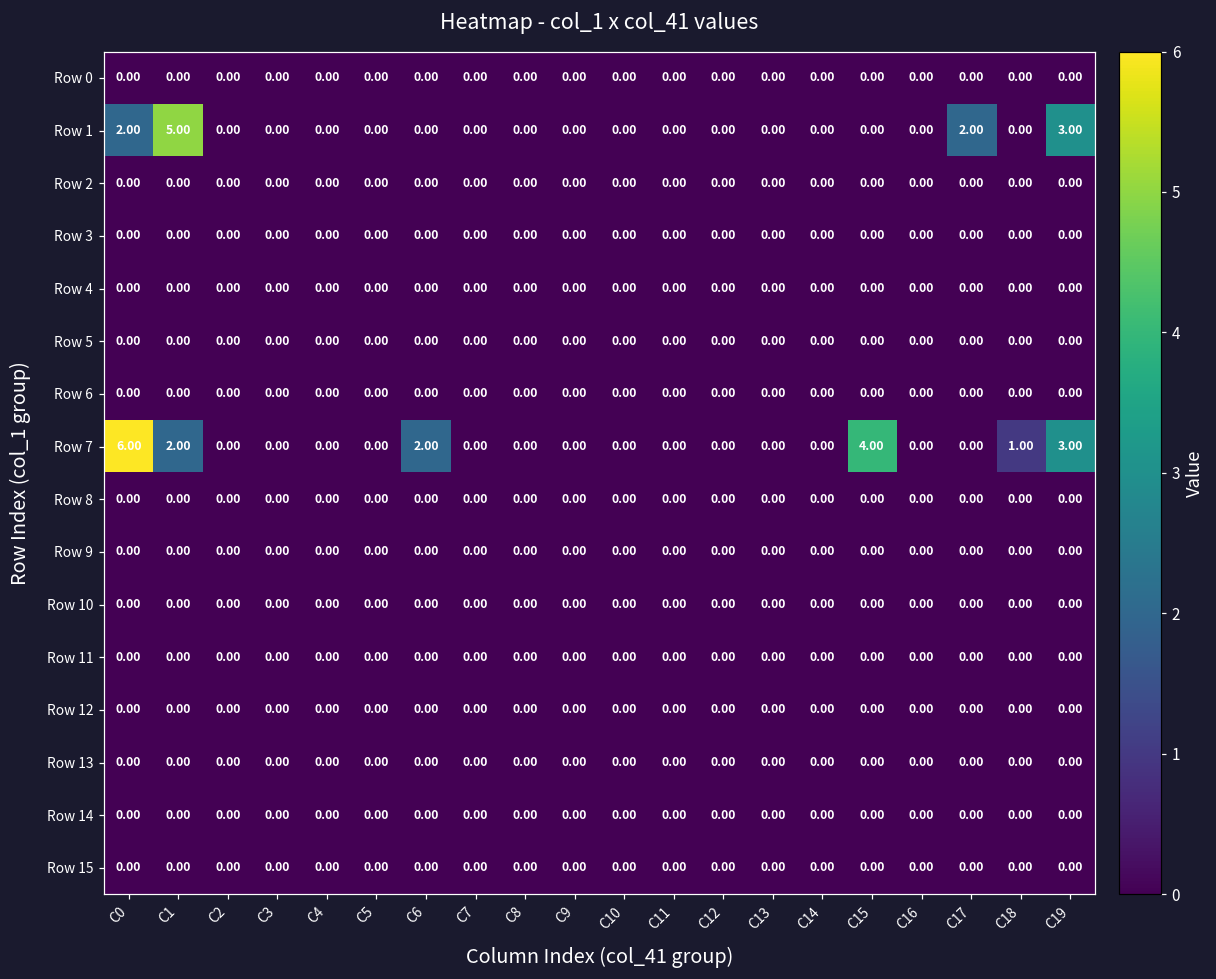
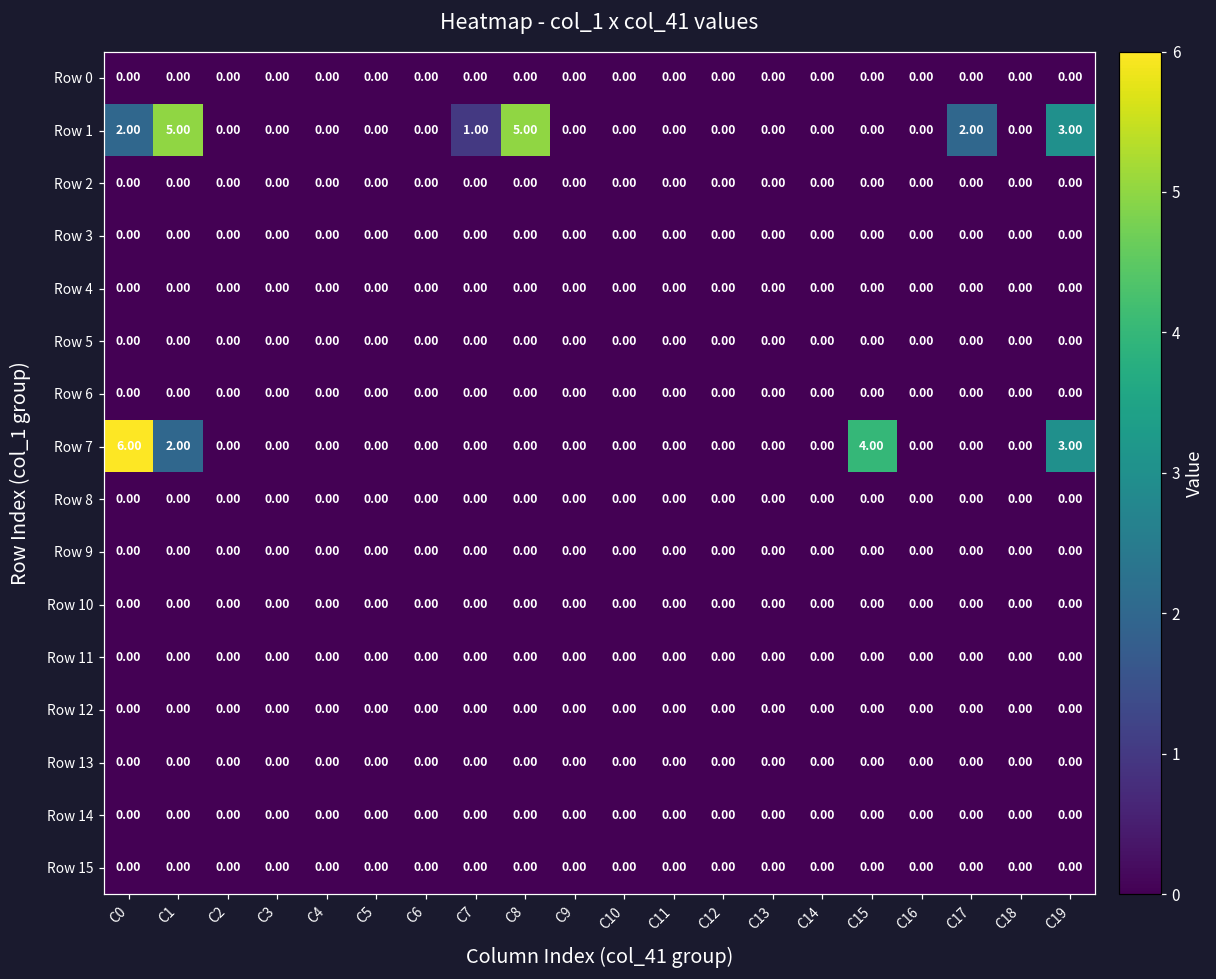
Row 1, C7: 0.00 -> 1.00
Row 1, C8: 0.00 -> 5.00
Row 7, C6: 2.00 -> 0.00
Row 7, C18: 1.00 -> 0.00
